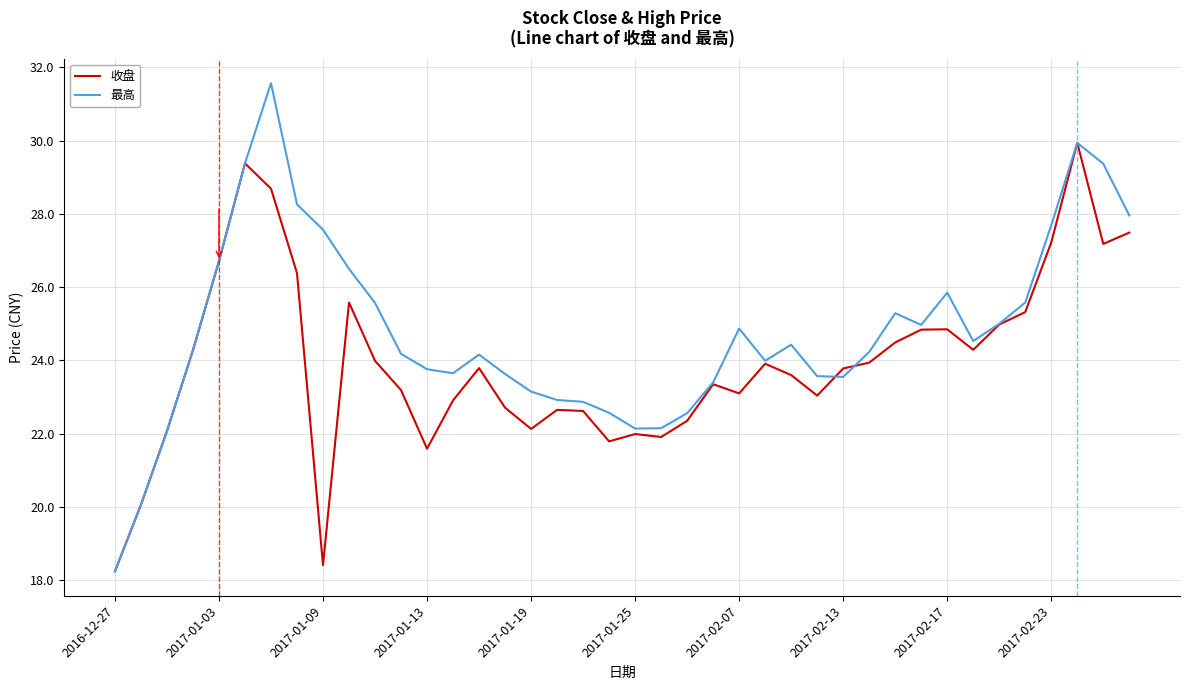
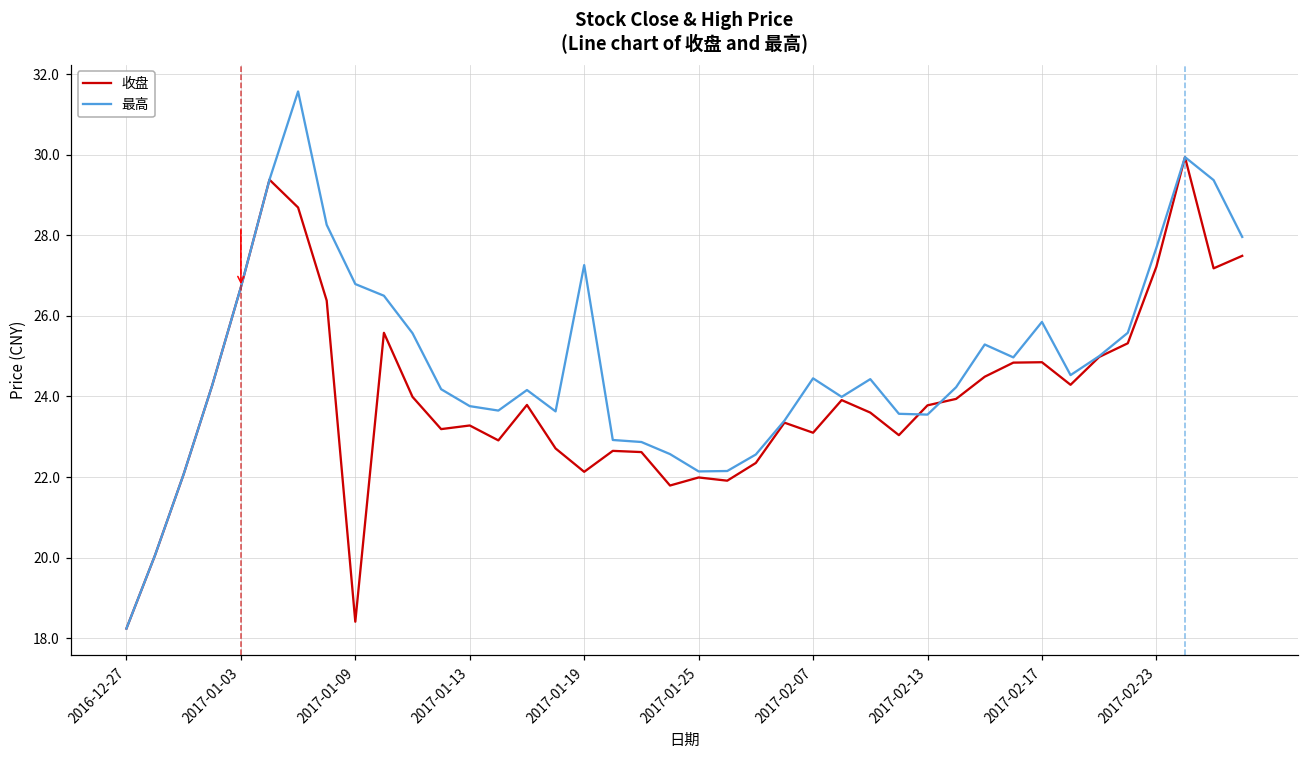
最高, 2017-01-09: 27.6 -> 26.8
收盘, 2017-01-13: 21.6 -> 23.3
最高, 2017-01-19: 23.2 -> 27.3
最高, 2017-02-07: 24.9 -> 24.5
